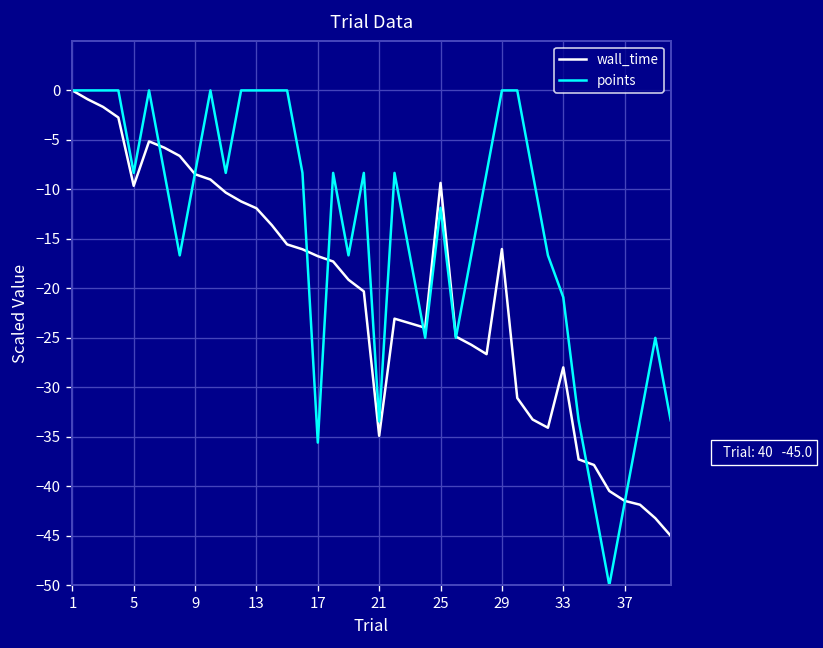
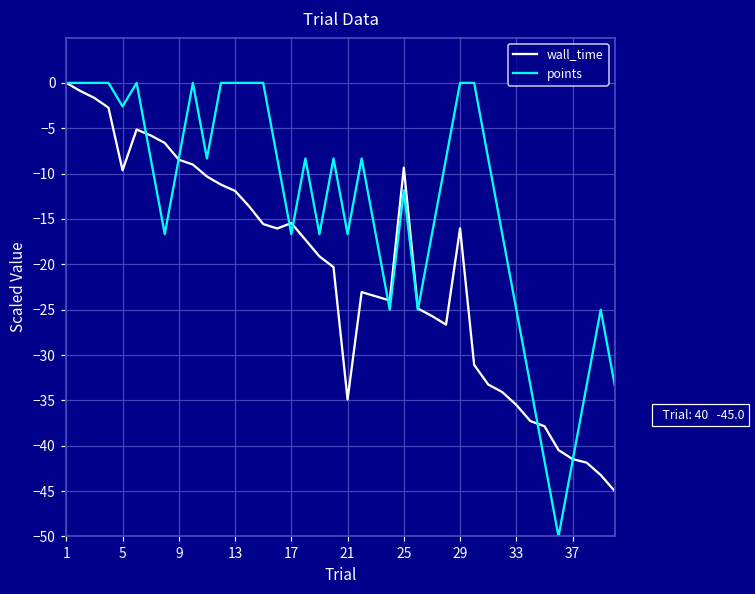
points, 5: -8 -> -3
wall_time, 17: -17 -> -15
points, 17: -36 -> -17
points, 21: -33 -> -17
wall_time, 33: -28 -> -35
points, 33: -21 -> -25
